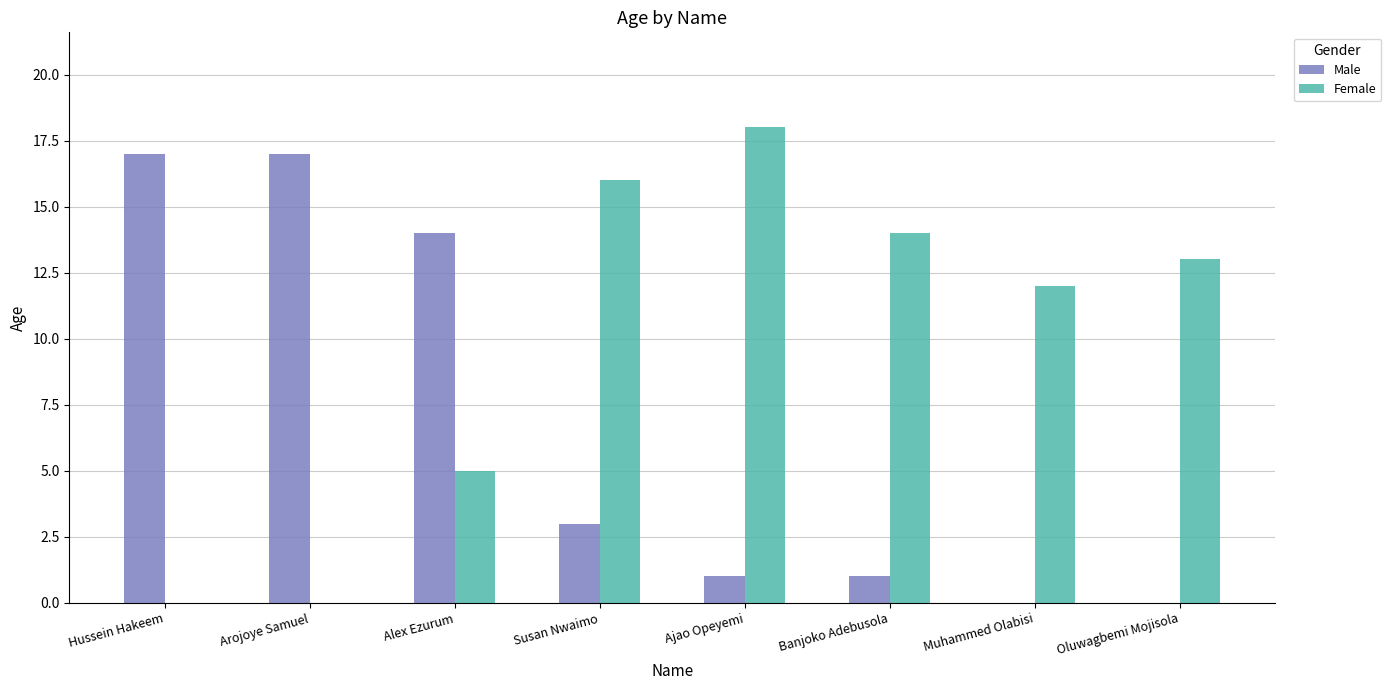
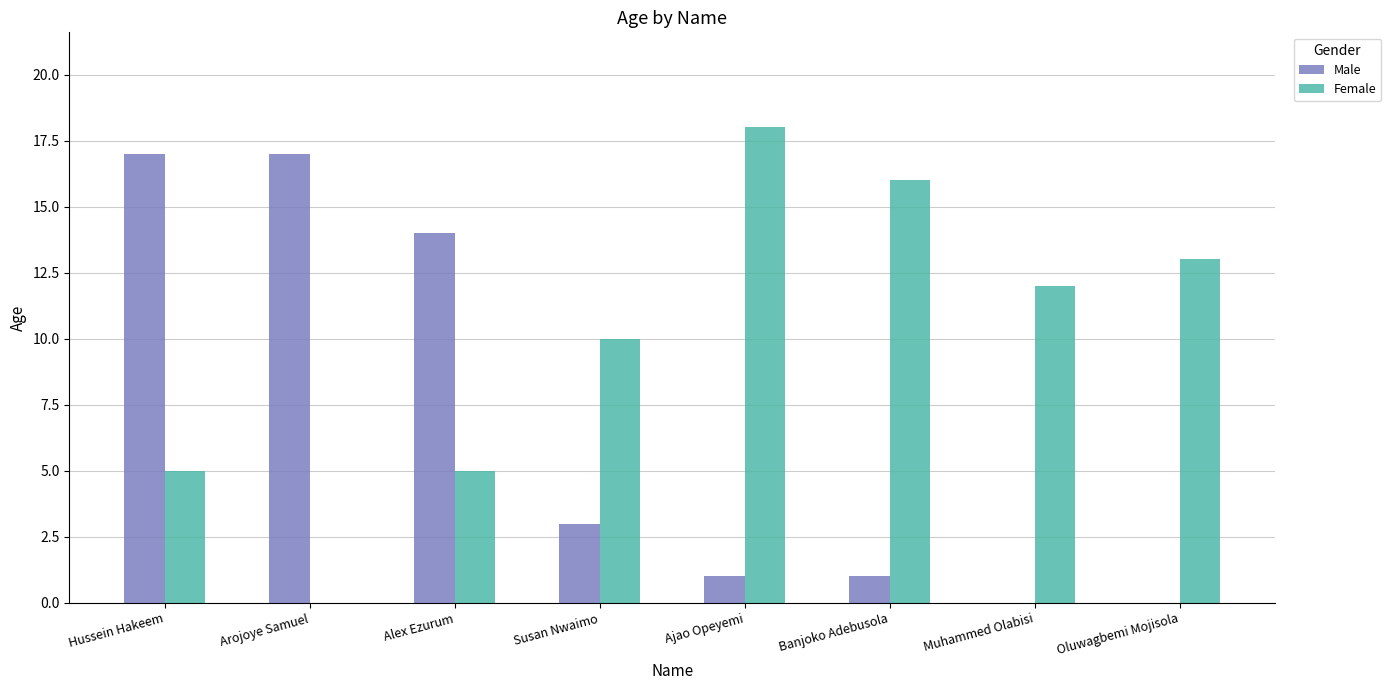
Female, Hussein Hakeem: 0 -> 5
Female, Susan Nwaimo: 16 -> 10
Female, Banjoko Adebusola: 14 -> 16
